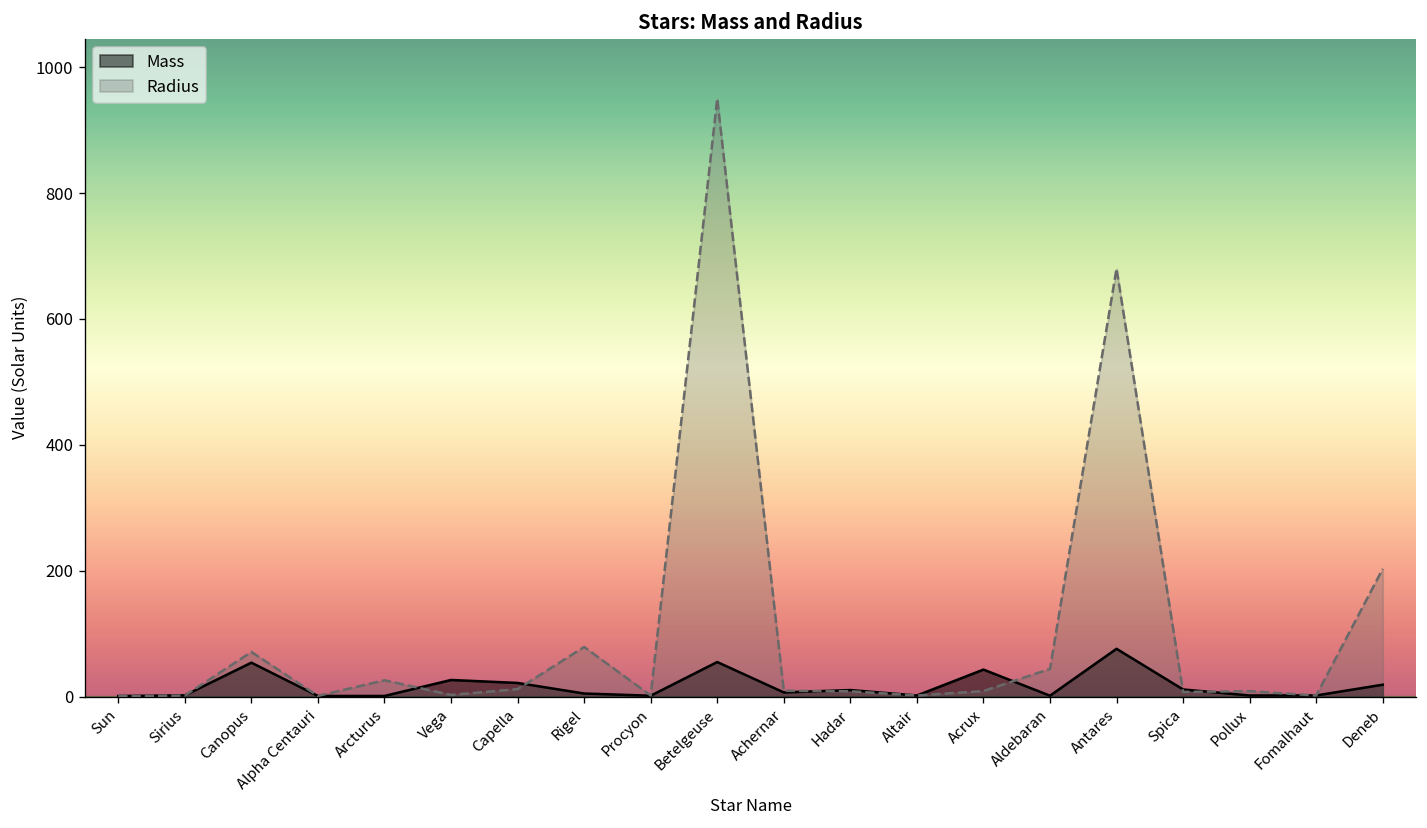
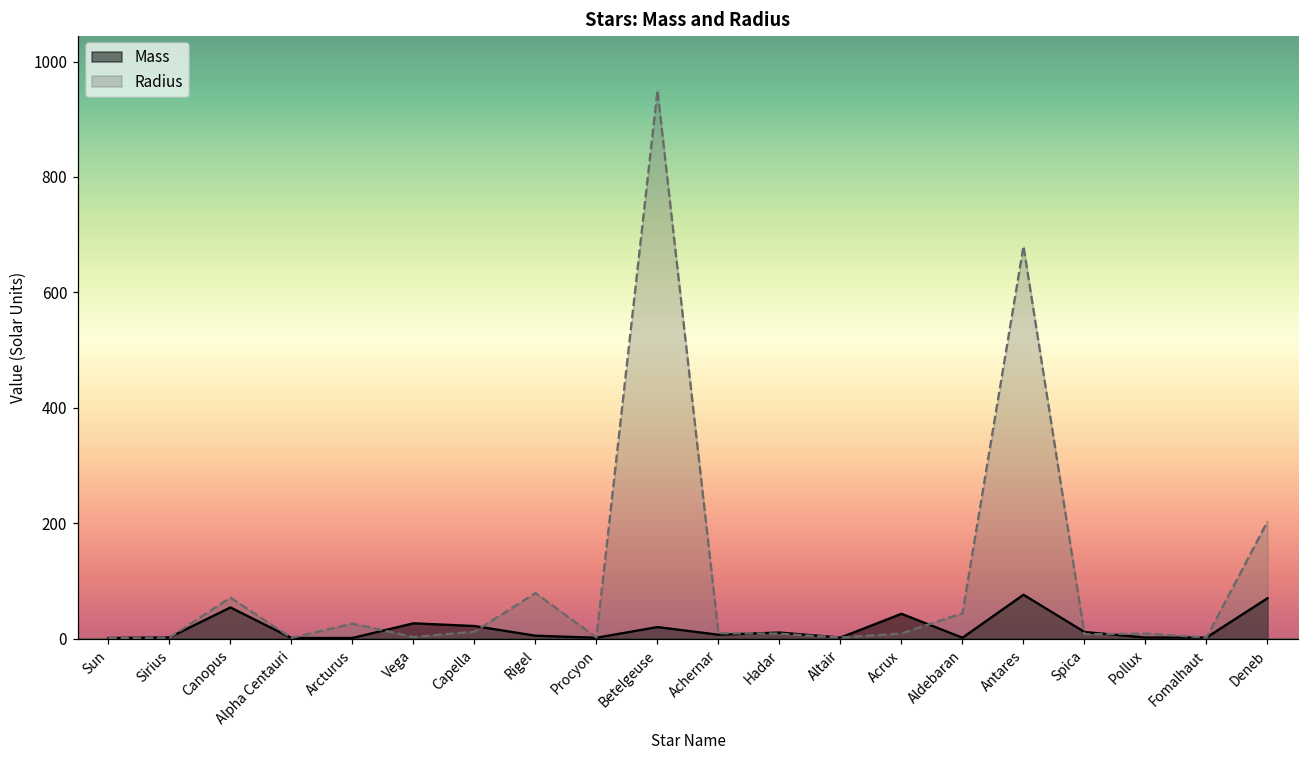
Mass, Betelgeuse: 60 -> 20
Mass, Deneb: 20 -> 70
